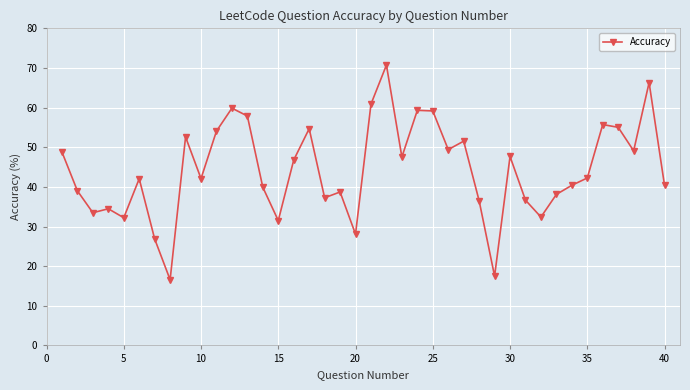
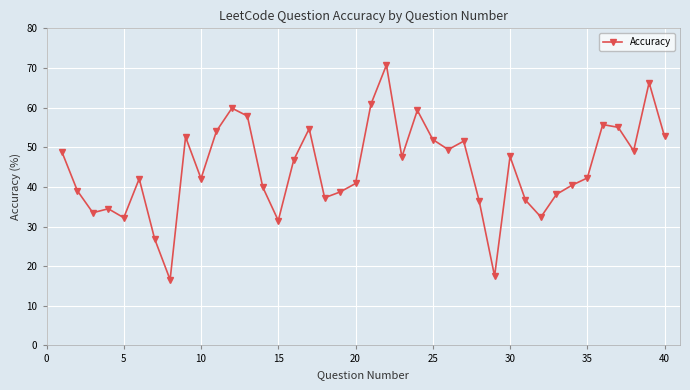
20: 28 -> 41
25: 59 -> 52
40: 40 -> 53
